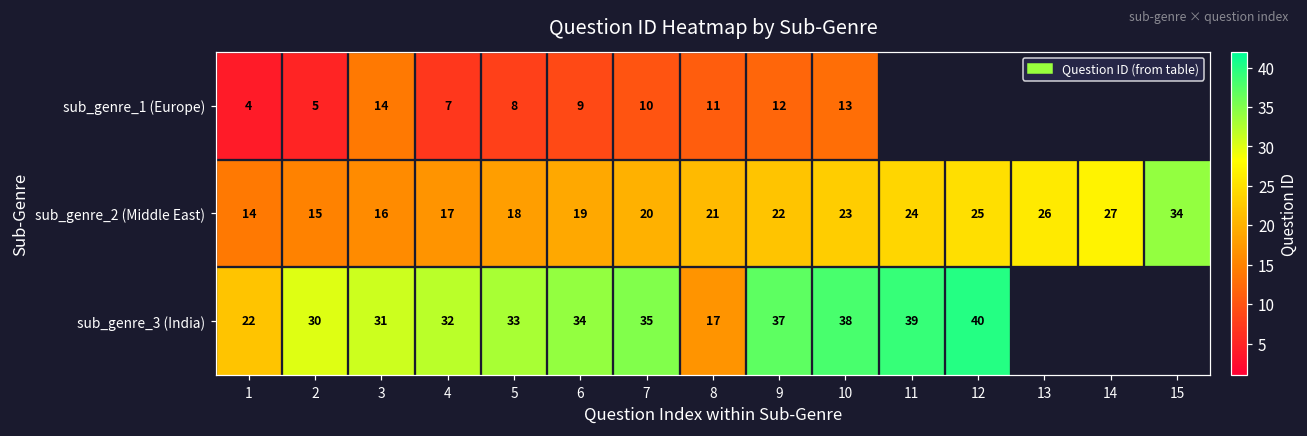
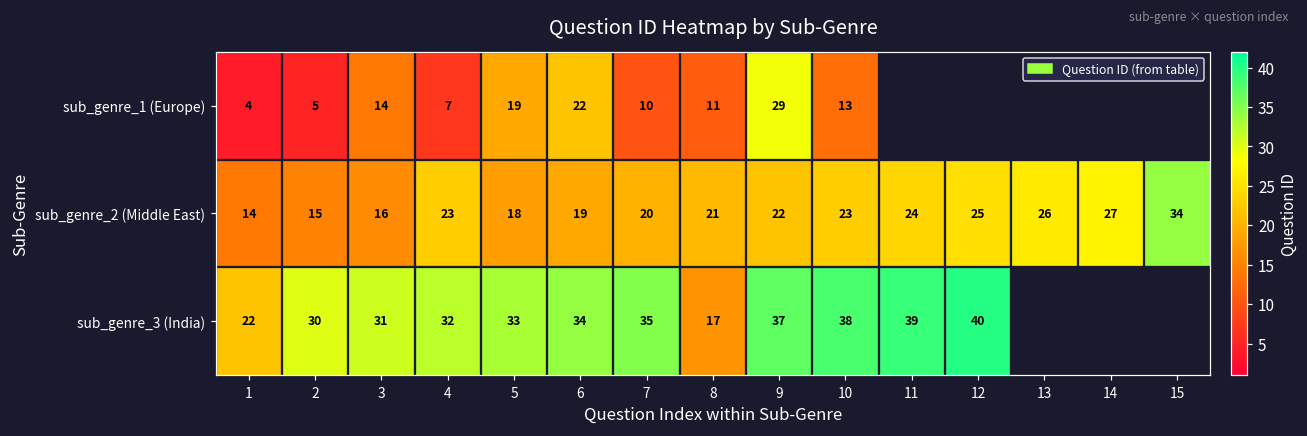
sub_genre_1 (Europe), 5: 8 -> 19
sub_genre_1 (Europe), 6: 9 -> 22
sub_genre_1 (Europe), 9: 12 -> 29
sub_genre_2 (Middle East), 4: 17 -> 23
